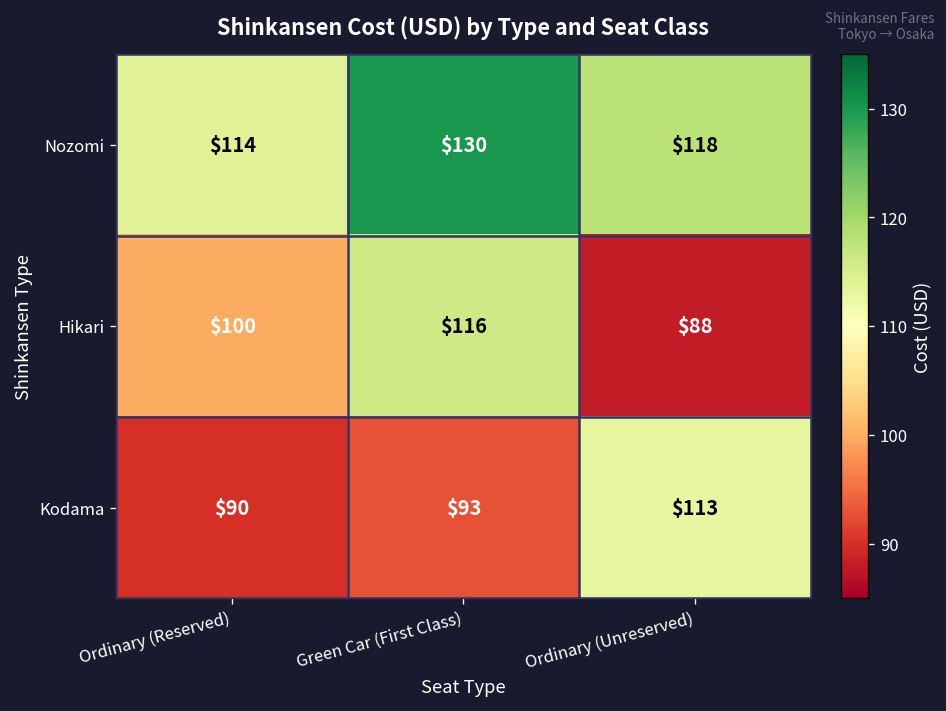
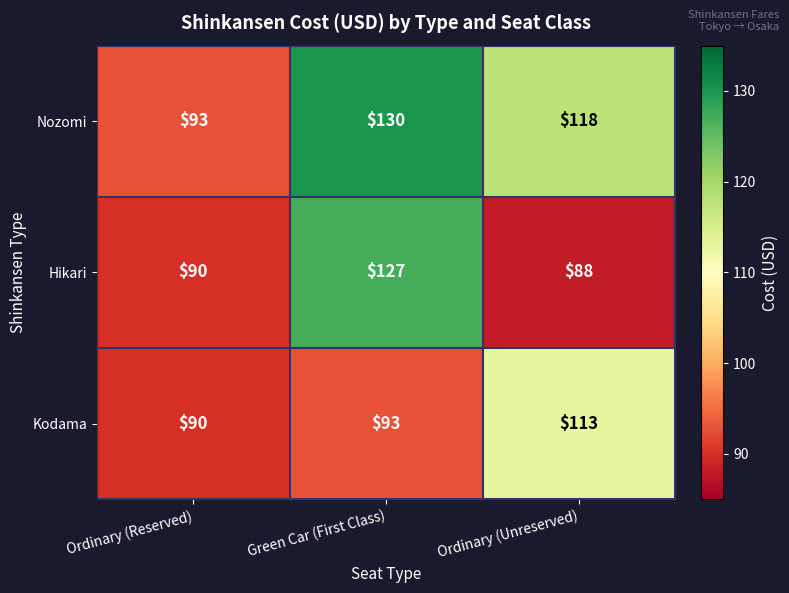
Nozomi, Ordinary (Reserved): $114 -> $93
Hikari, Ordinary (Reserved): $100 -> $90
Hikari, Green Car (First Class): $116 -> $127
